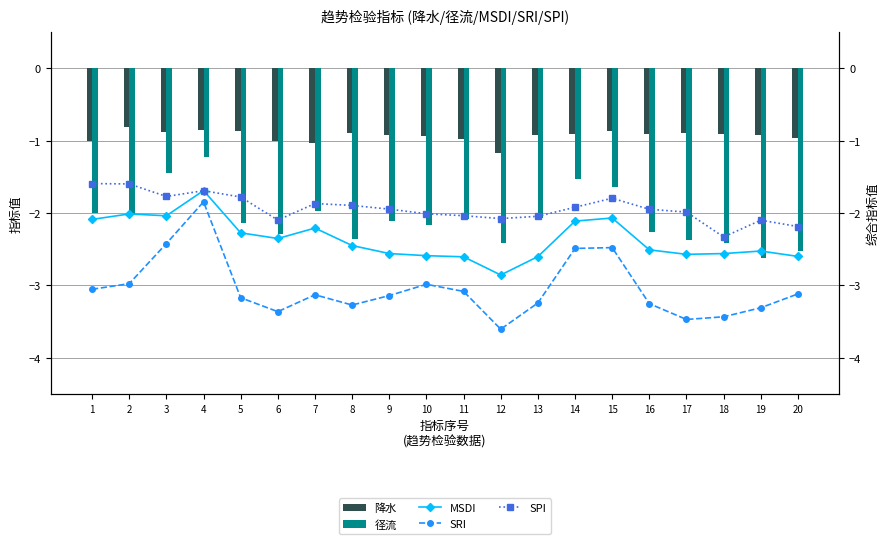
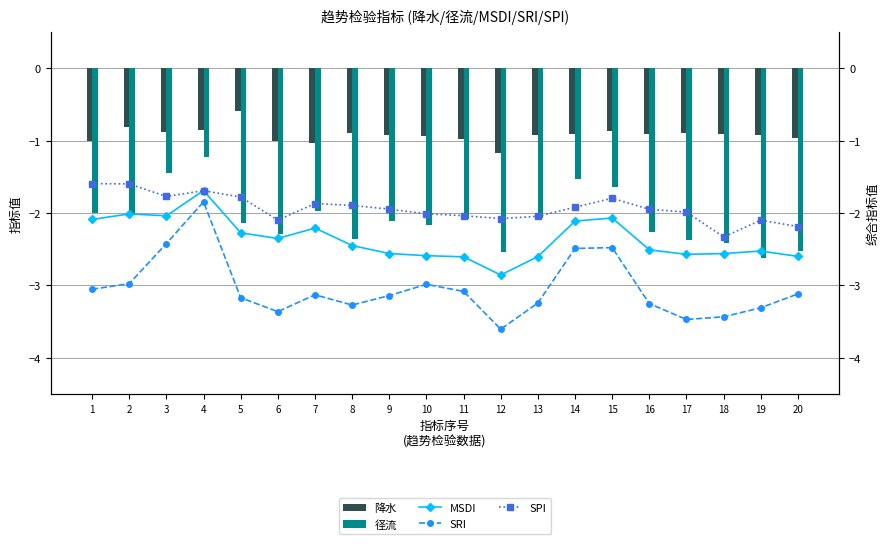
降水, 5: -0.9 -> -0.6
径流, 12: -2.4 -> -2.5
